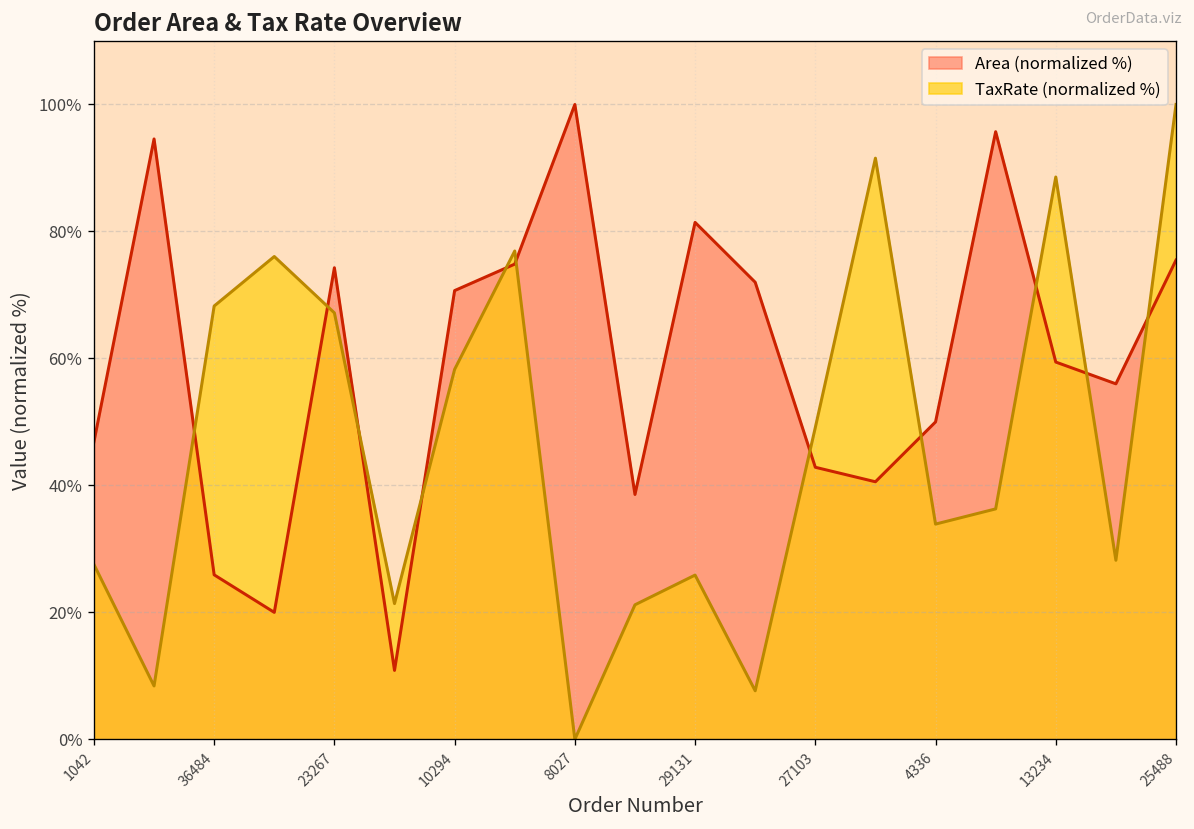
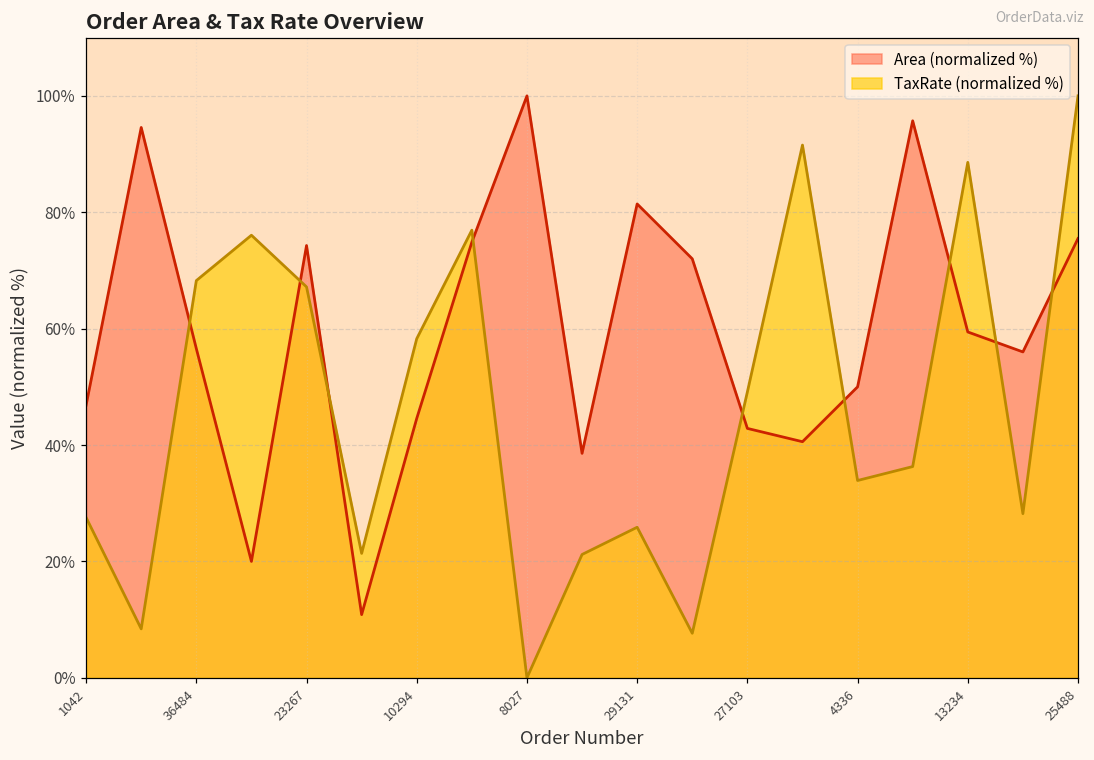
Area (normalized %), 36484: 26% -> 57%
Area (normalized %), 10294: 71% -> 45%
